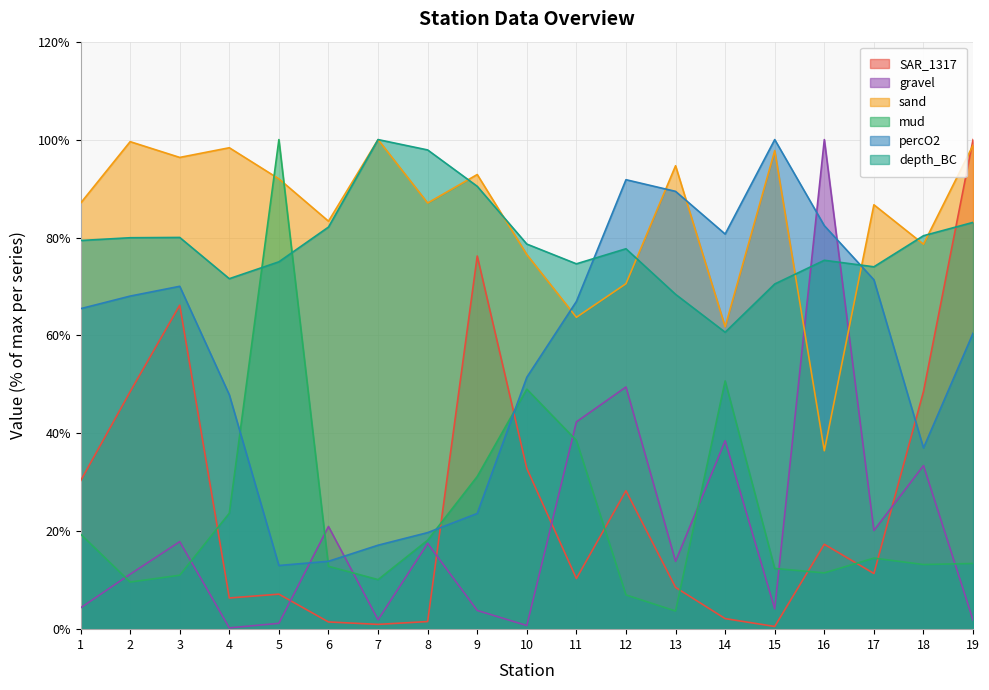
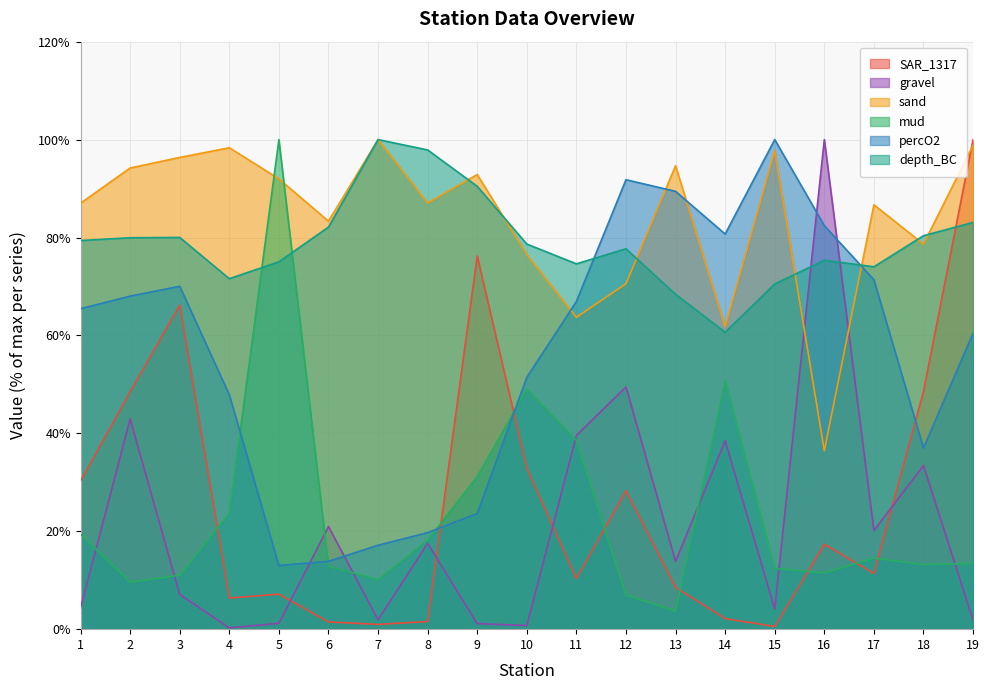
gravel, 2: 11% -> 43%
sand, 2: 100% -> 94%
gravel, 3: 18% -> 7%
gravel, 9: 4% -> 1%
gravel, 11: 42% -> 40%
